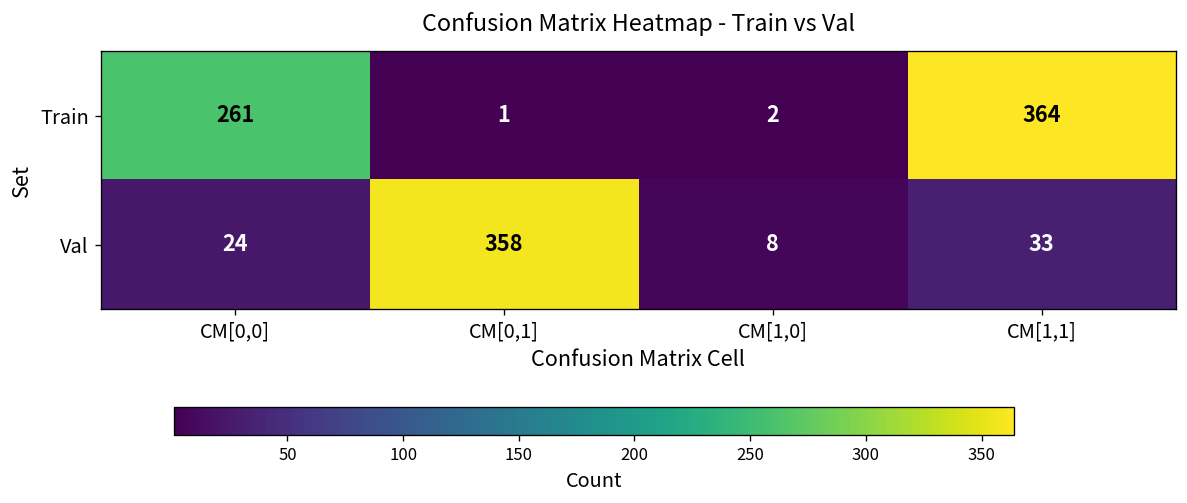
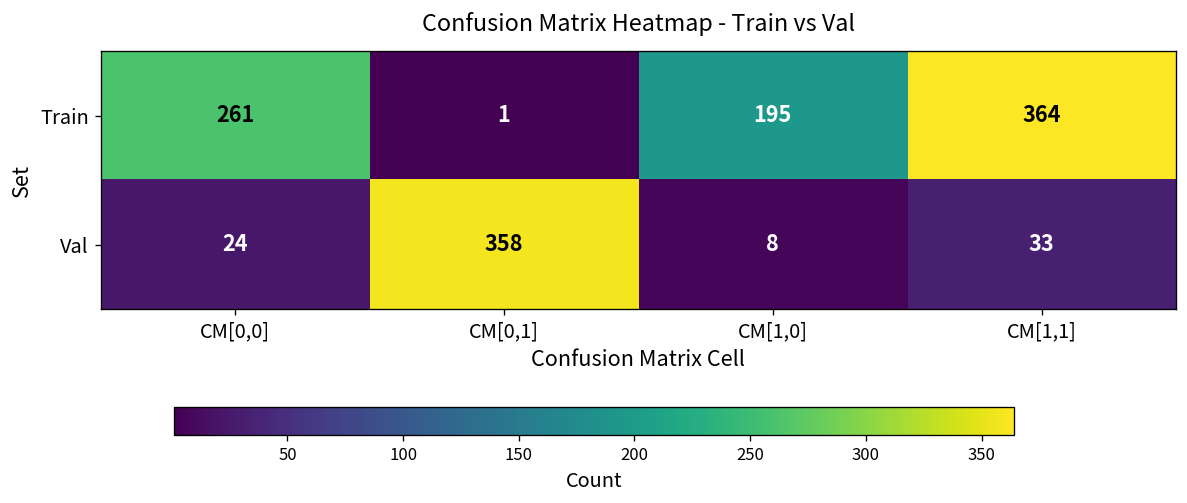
Train, CM[1,0]: 2 -> 195
